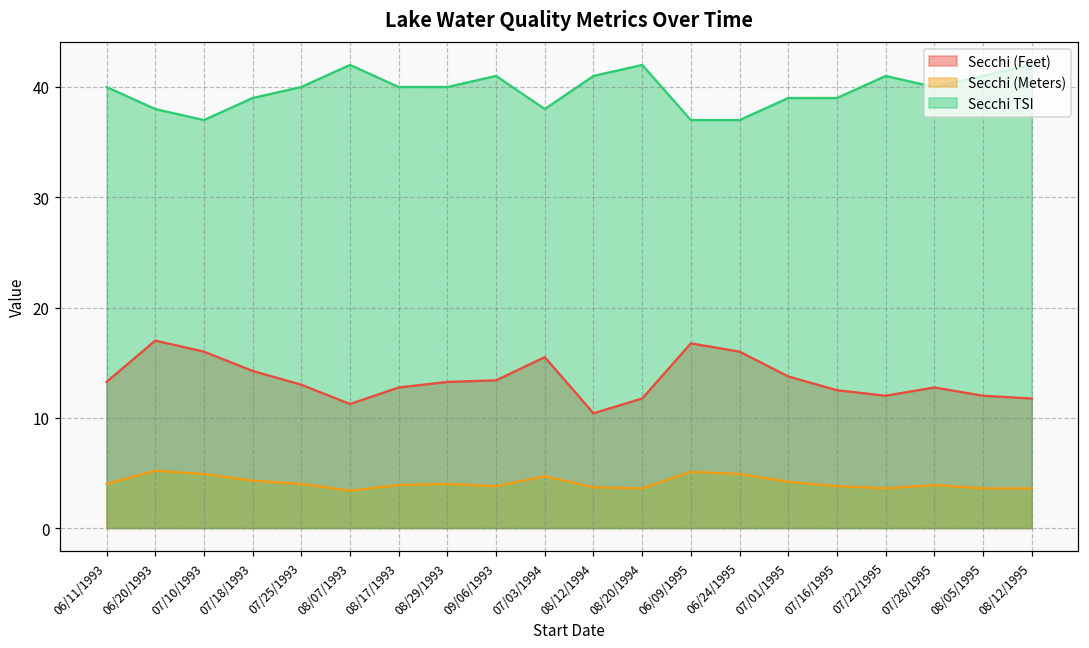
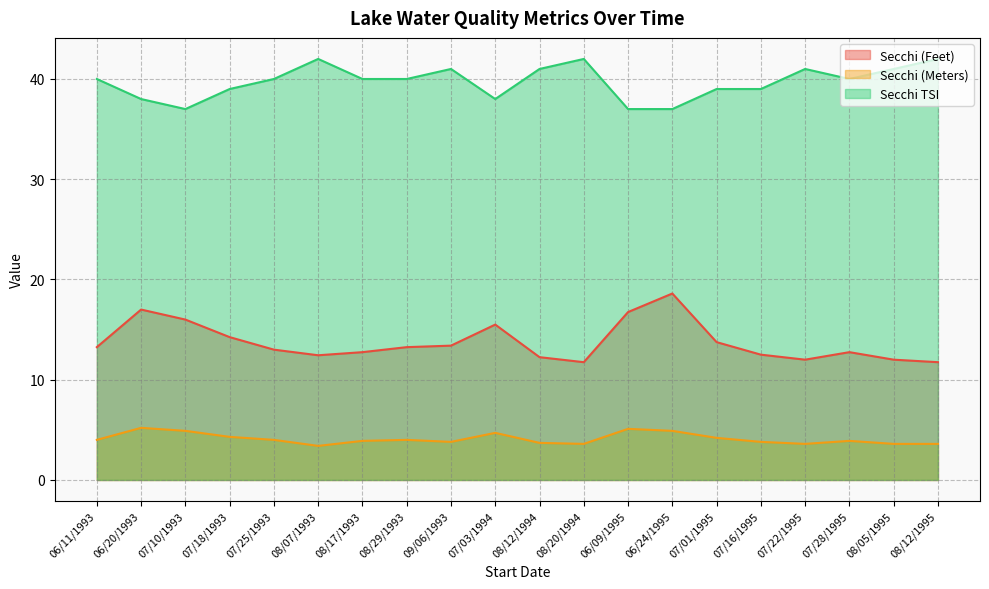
Secchi (Feet), 08/07/1993: 11.3 -> 12.4
Secchi (Feet), 08/12/1994: 10.4 -> 12.3
Secchi (Feet), 06/24/1995: 16.0 -> 18.6
